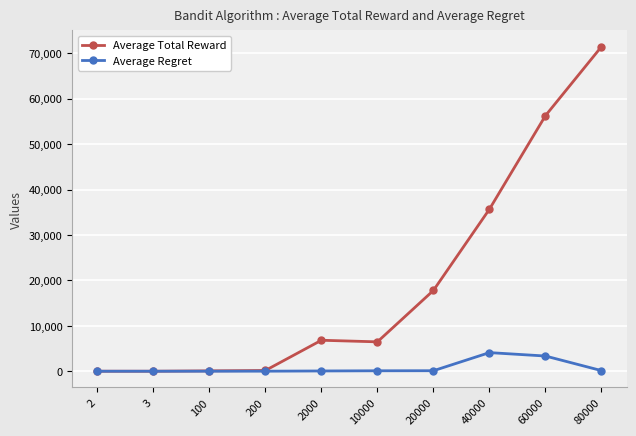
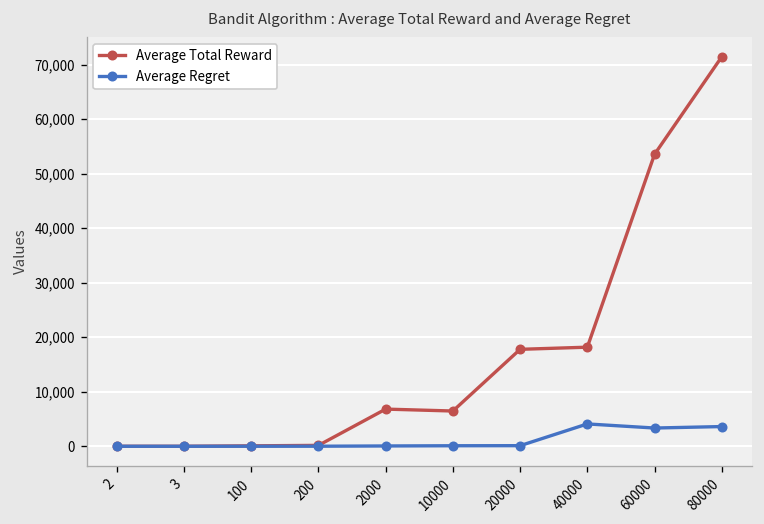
Average Total Reward, 40000: 36,000 -> 18,000
Average Total Reward, 60000: 56,000 -> 54,000
Average Regret, 80000: 0 -> 4,000
